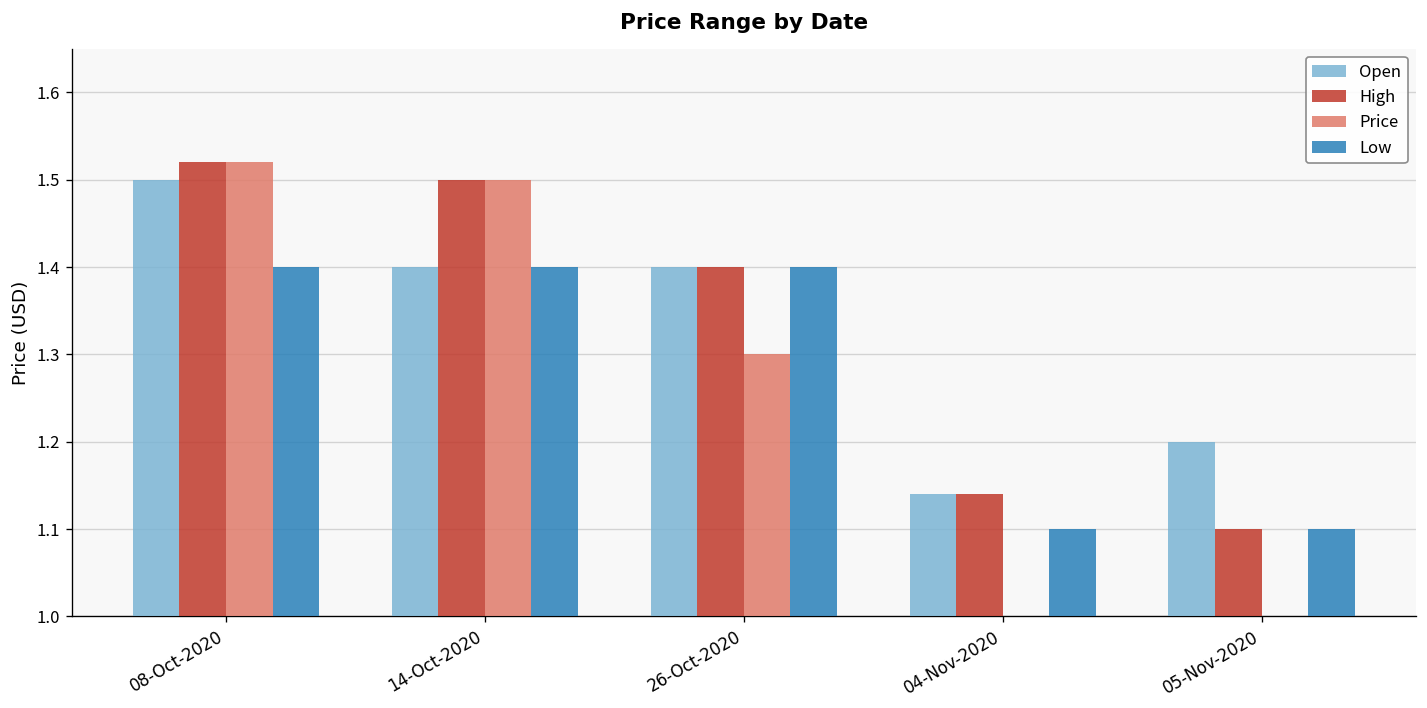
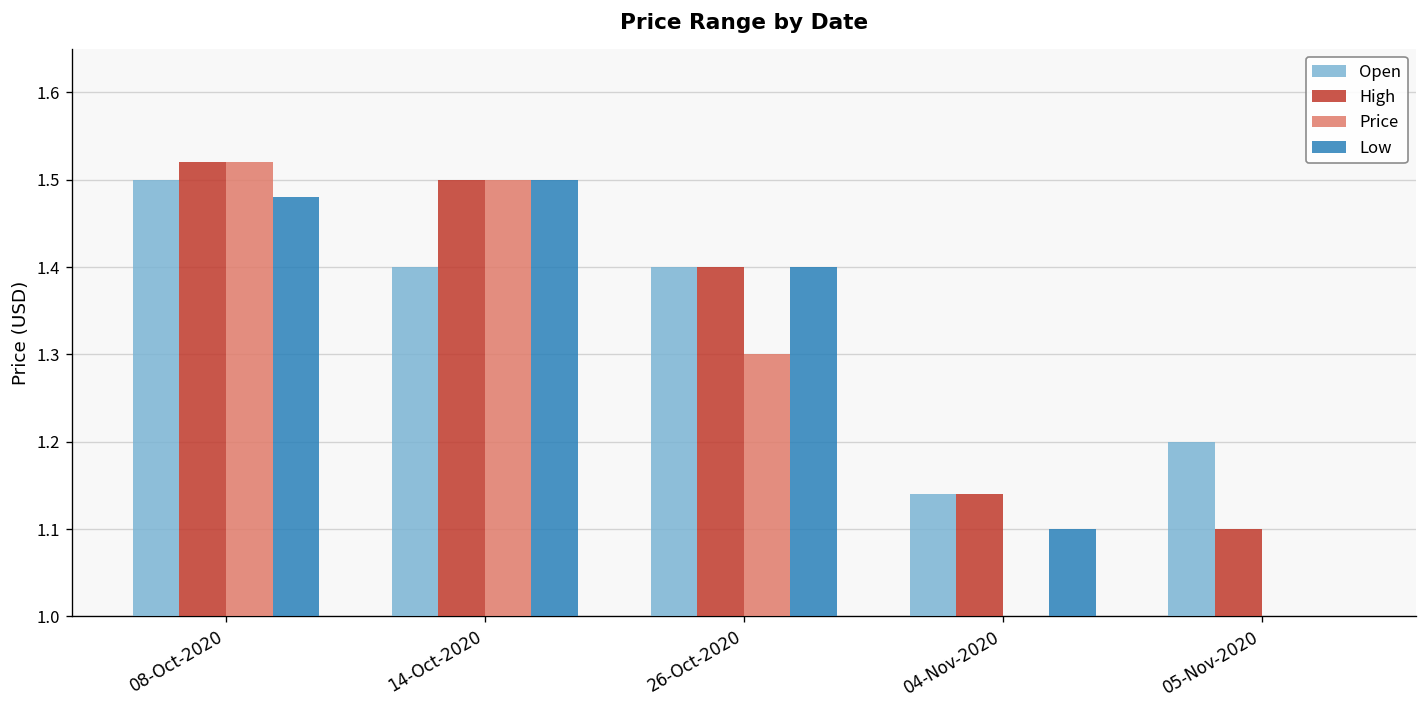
Low, 08-Oct-2020: 1.40 -> 1.48
Low, 14-Oct-2020: 1.4 -> 1.5
Low, 05-Nov-2020: 1.1 -> 1.0
